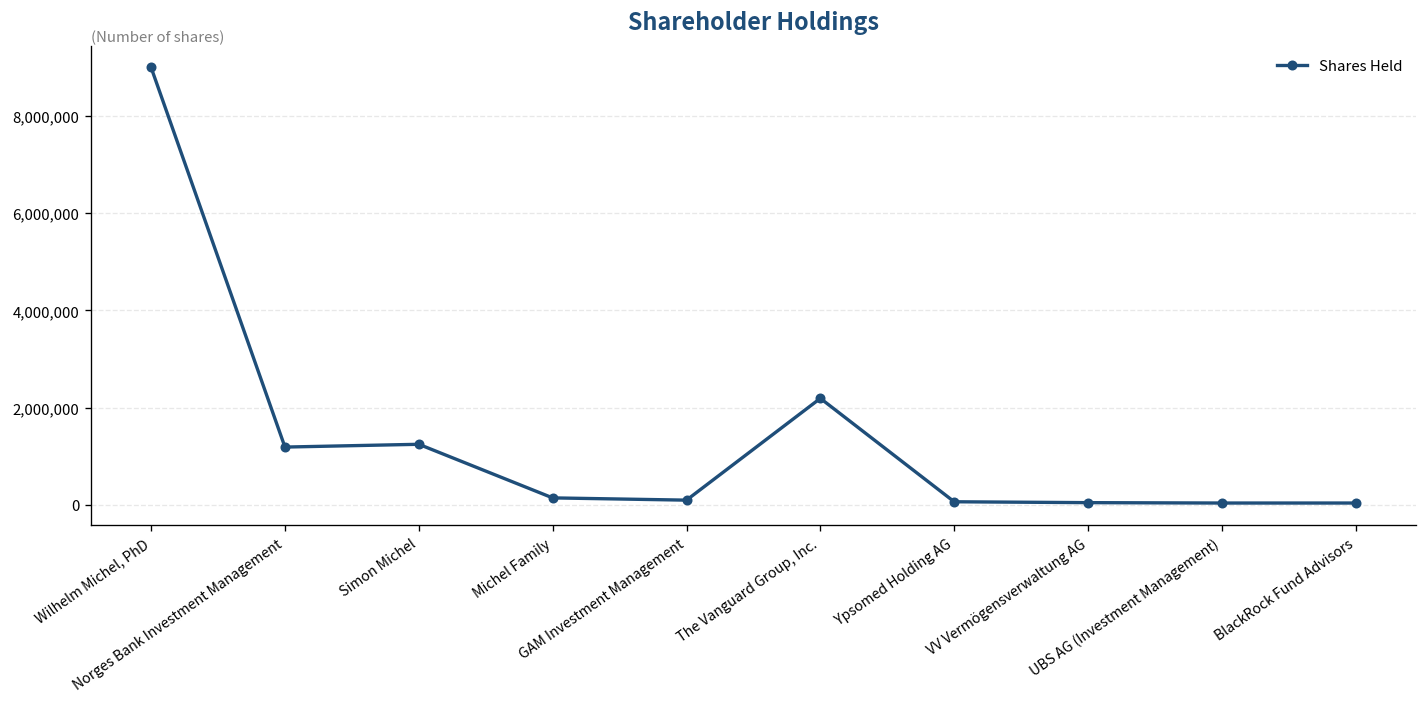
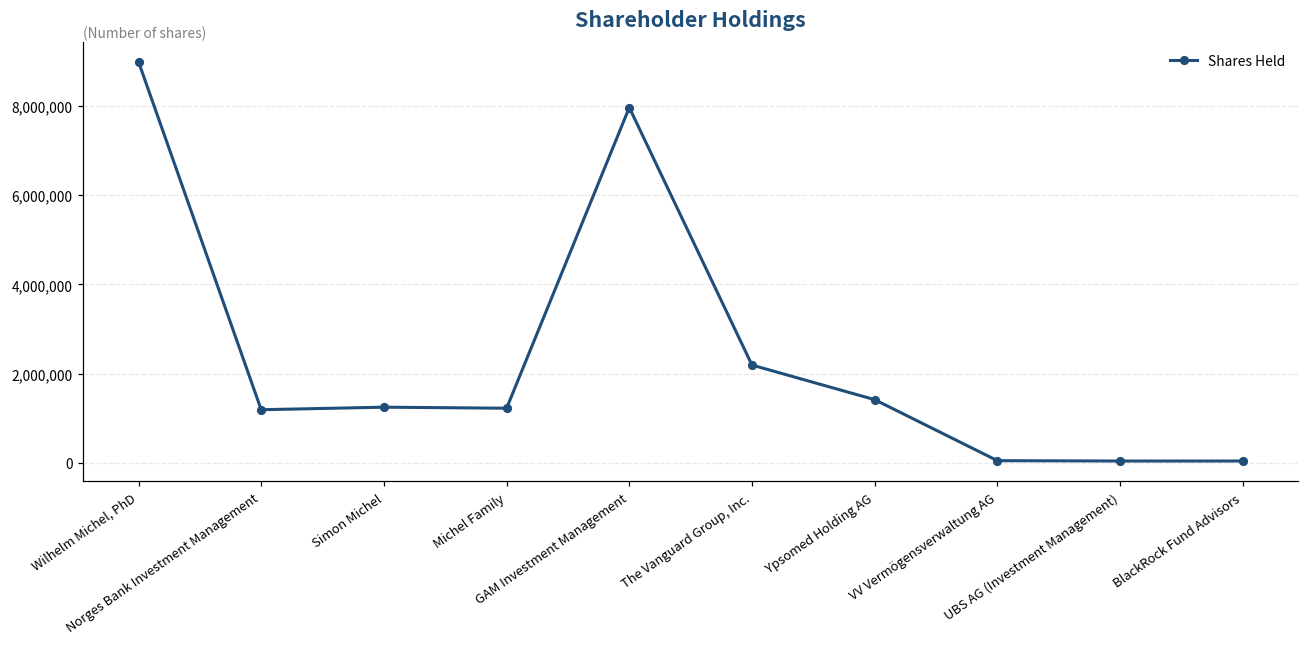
Michel Family: 100,000 -> 1,200,000
GAM Investment Management: 100,000 -> 8,000,000
Ypsomed Holding AG: 100,000 -> 1,400,000
